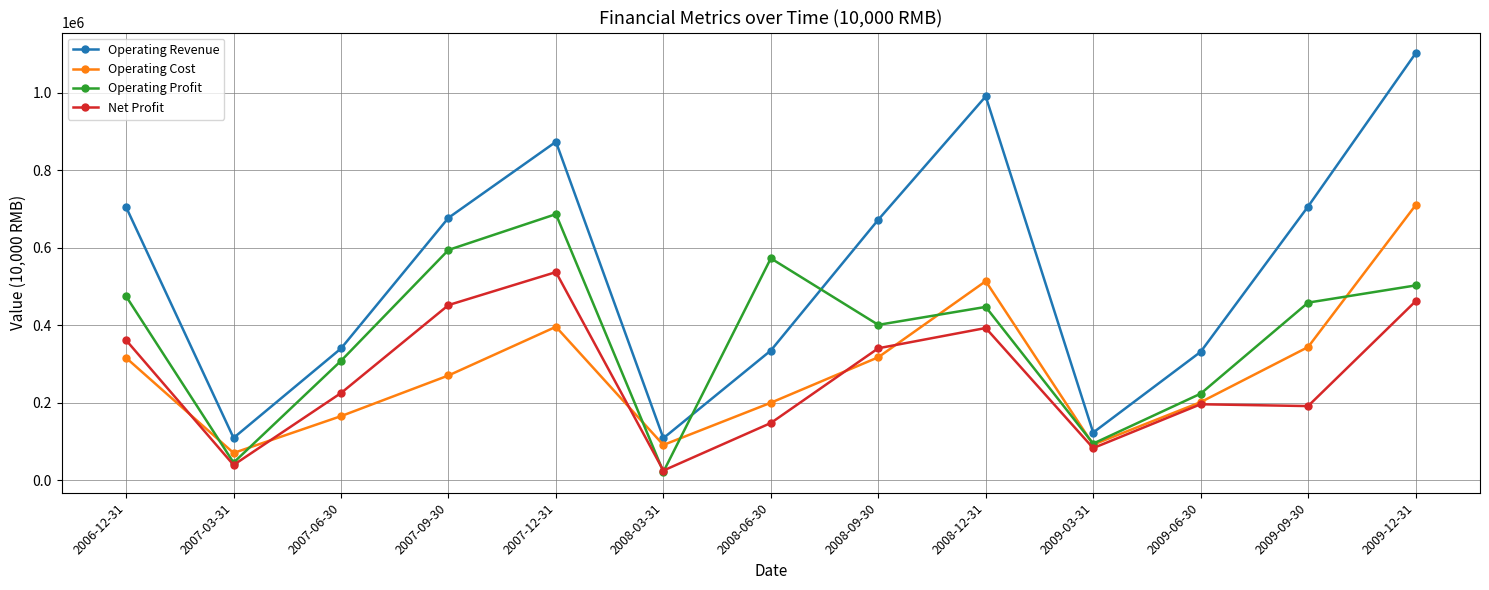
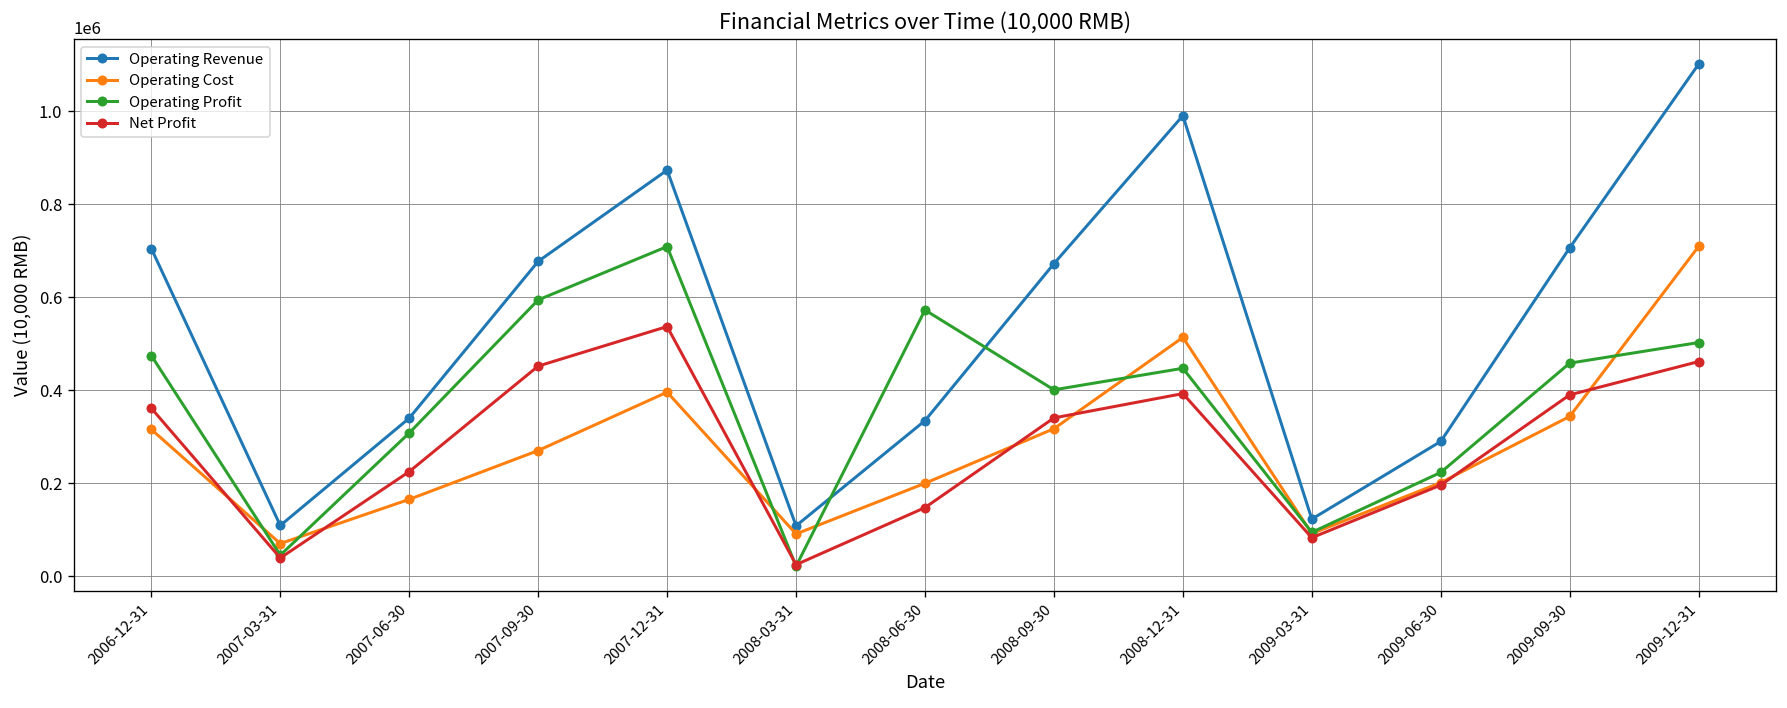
Operating Profit, 2007-12-31: 690000 -> 710000
Operating Revenue, 2009-06-30: 330000 -> 290000
Net Profit, 2009-09-30: 190000 -> 390000
